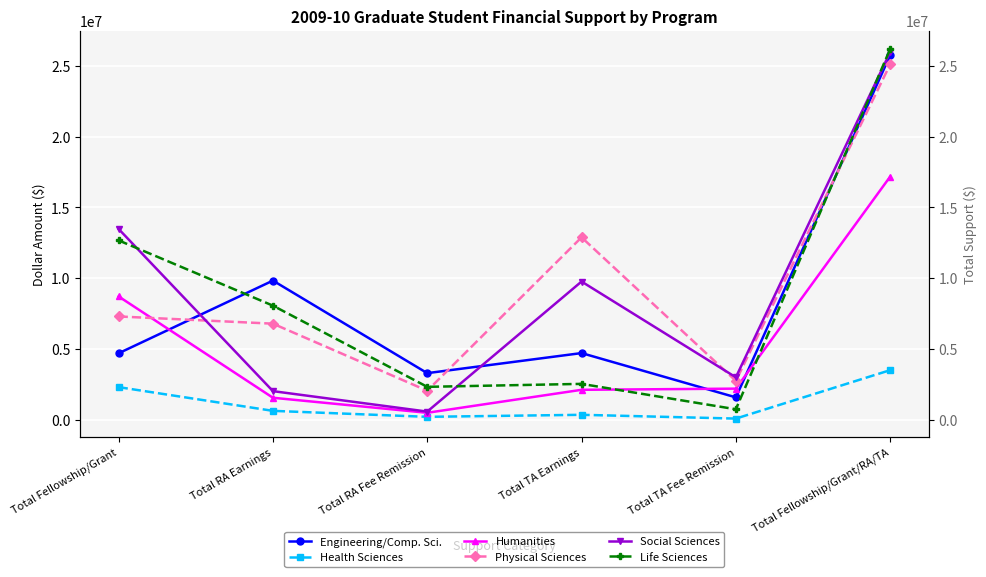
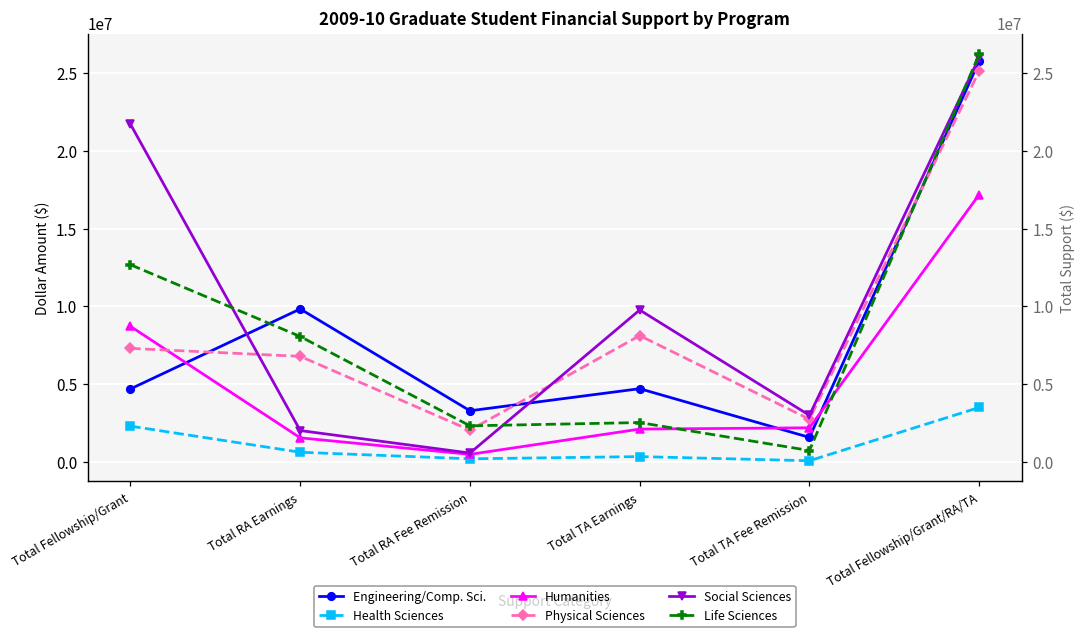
Social Sciences, Total Fellowship/Grant: 13500000 -> 21700000
Physical Sciences, Total TA Earnings: 12900000 -> 8100000
